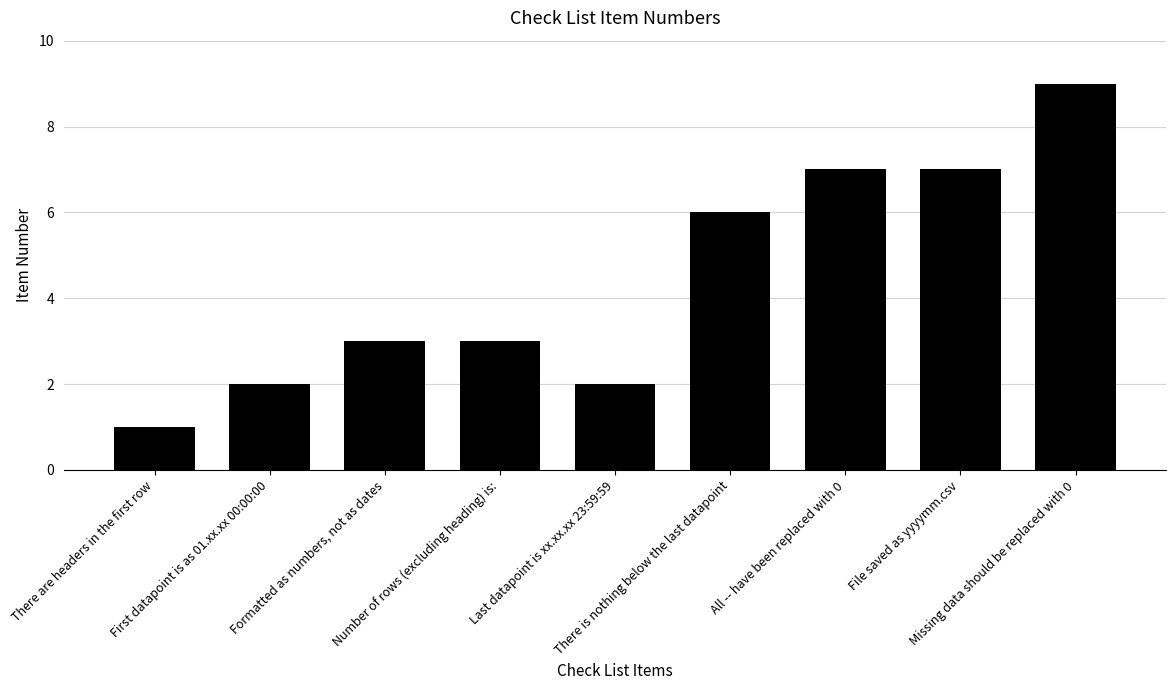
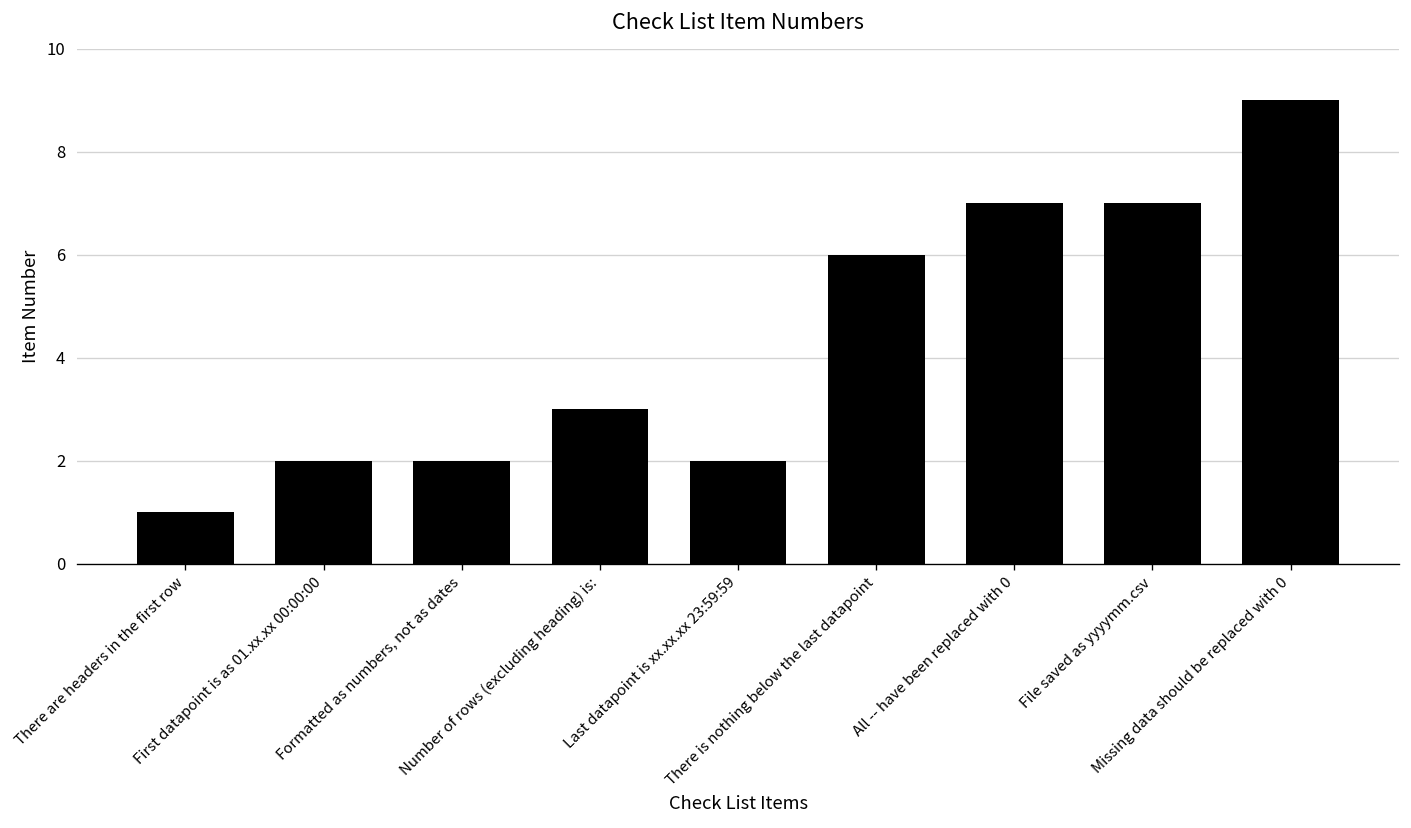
Formatted as numbers, not as dates: 3 -> 2
